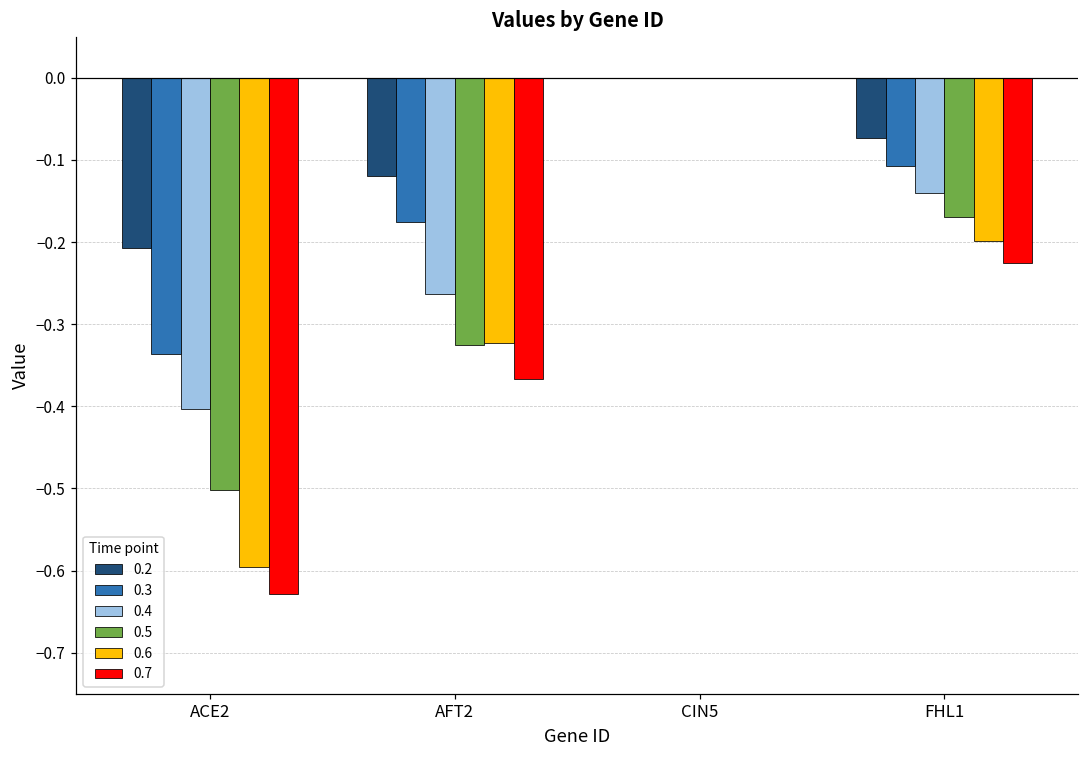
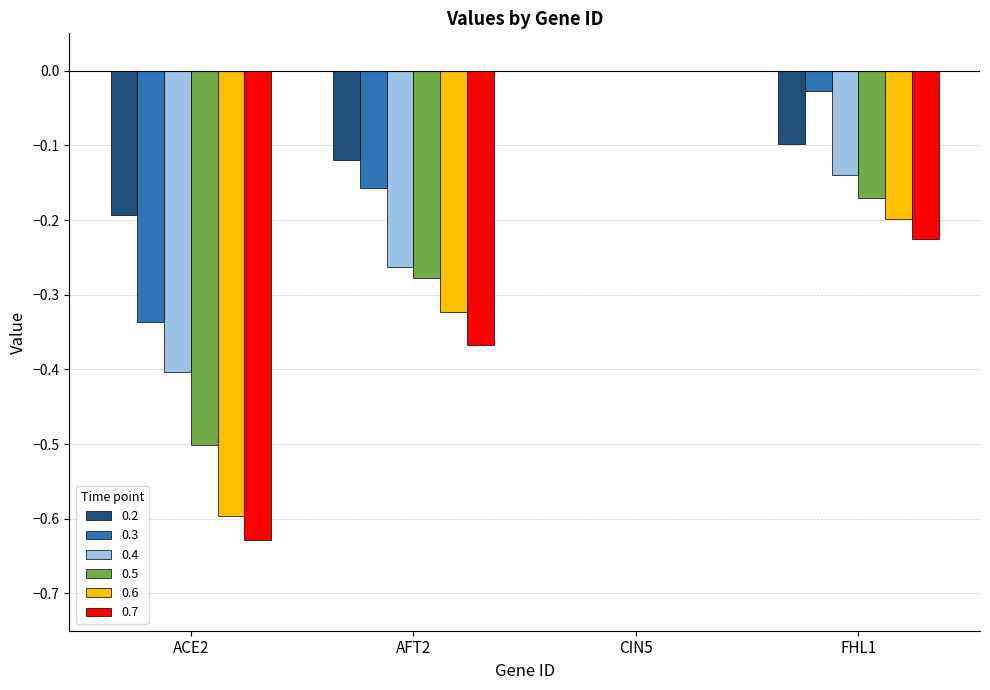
0.2, ACE2: -0.21 -> -0.19
0.3, AFT2: -0.18 -> -0.16
0.5, AFT2: -0.33 -> -0.28
0.2, FHL1: -0.07 -> -0.10
0.3, FHL1: -0.11 -> -0.03
